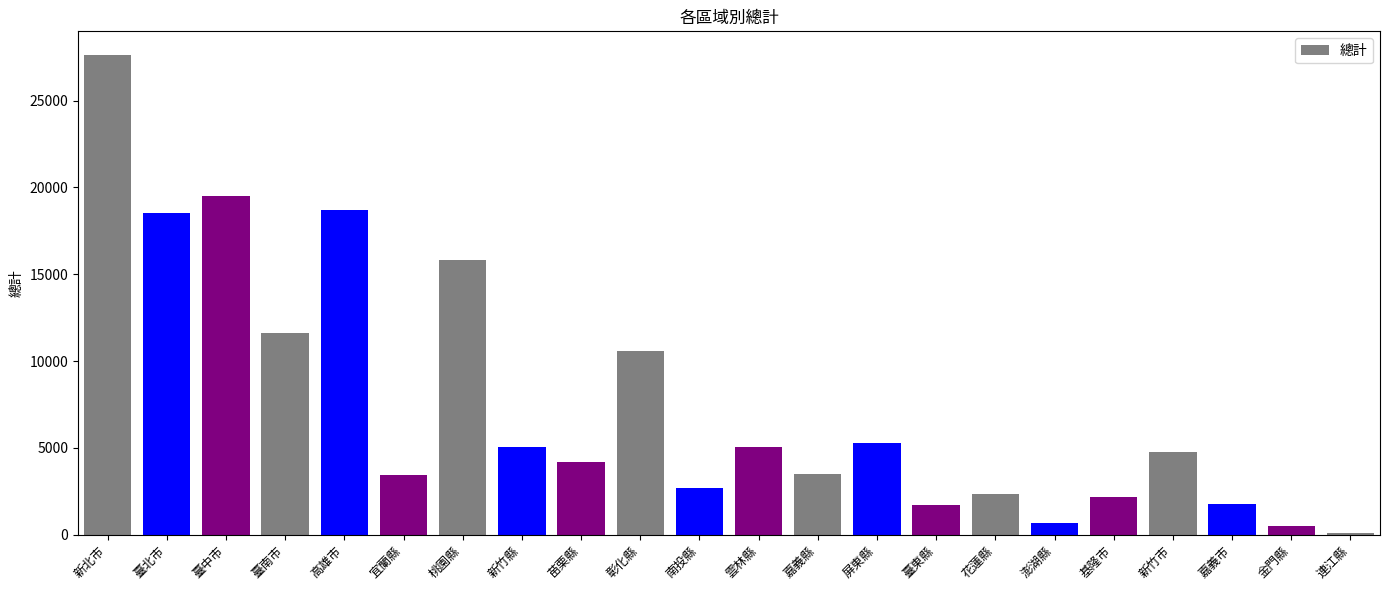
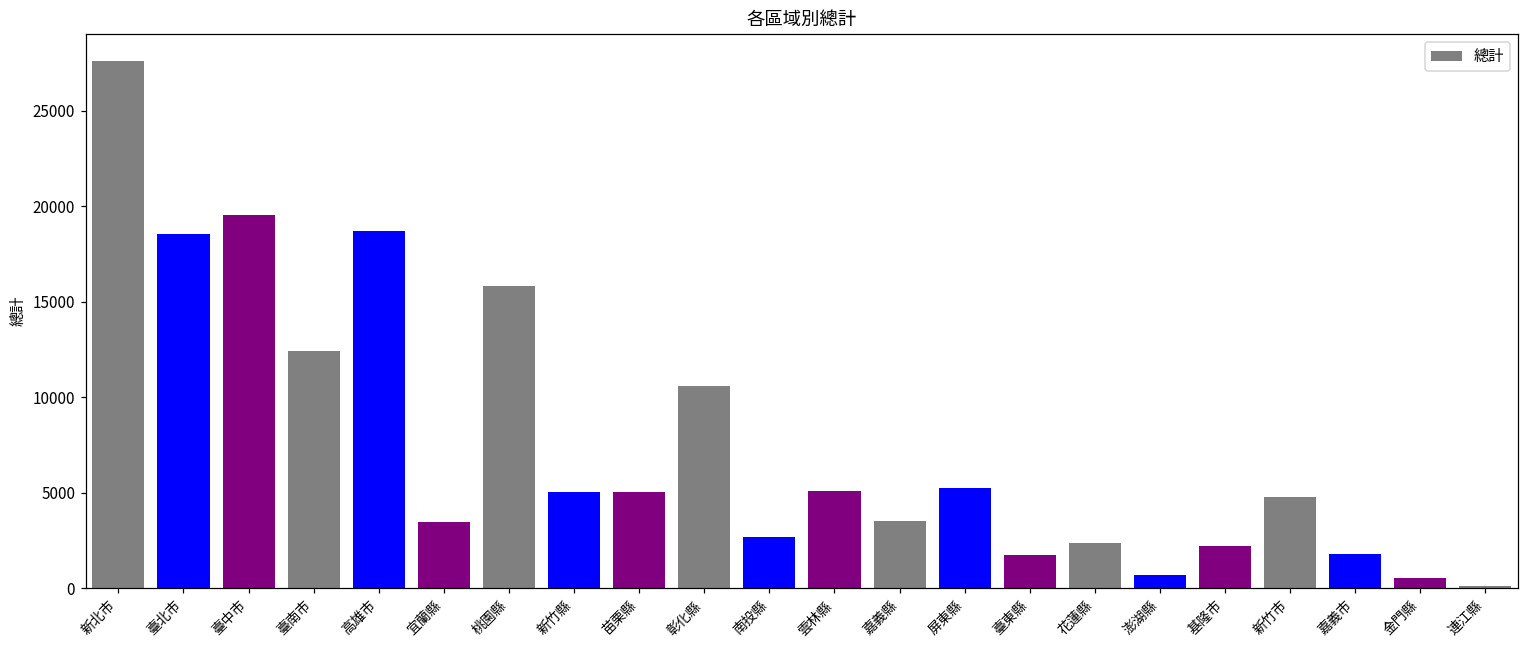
臺南市: 11600 -> 12400
苗栗縣: 4200 -> 5000
